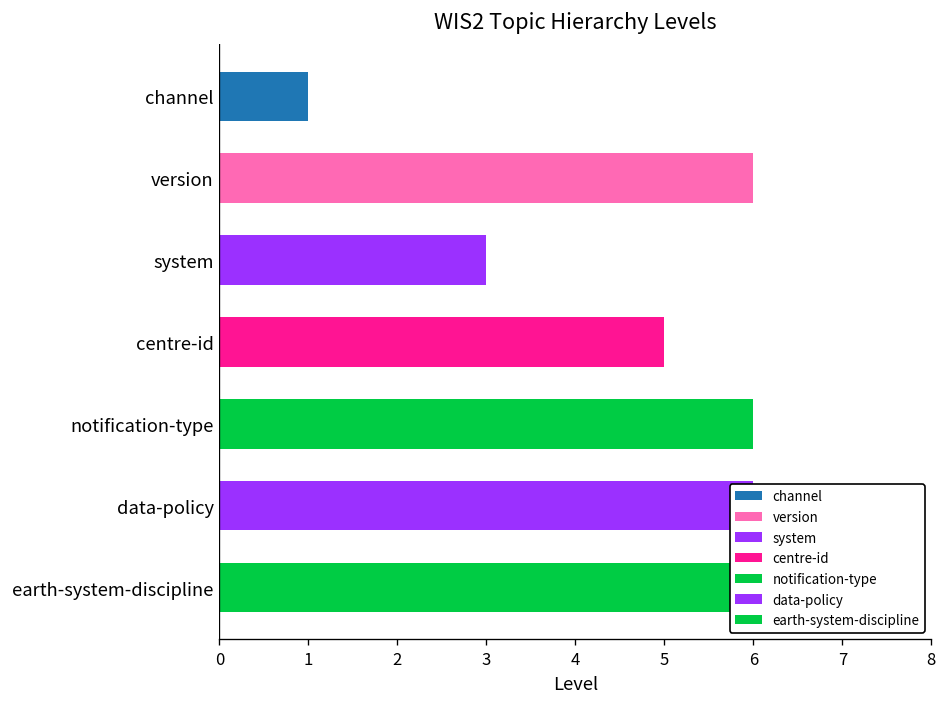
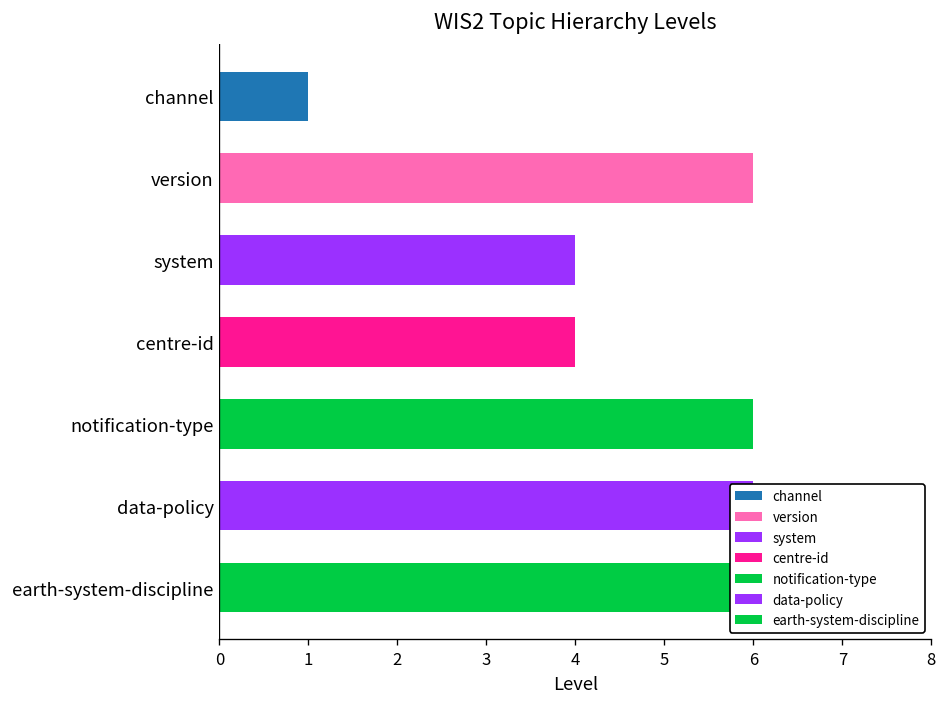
system: 3 -> 4
centre-id: 5 -> 4
